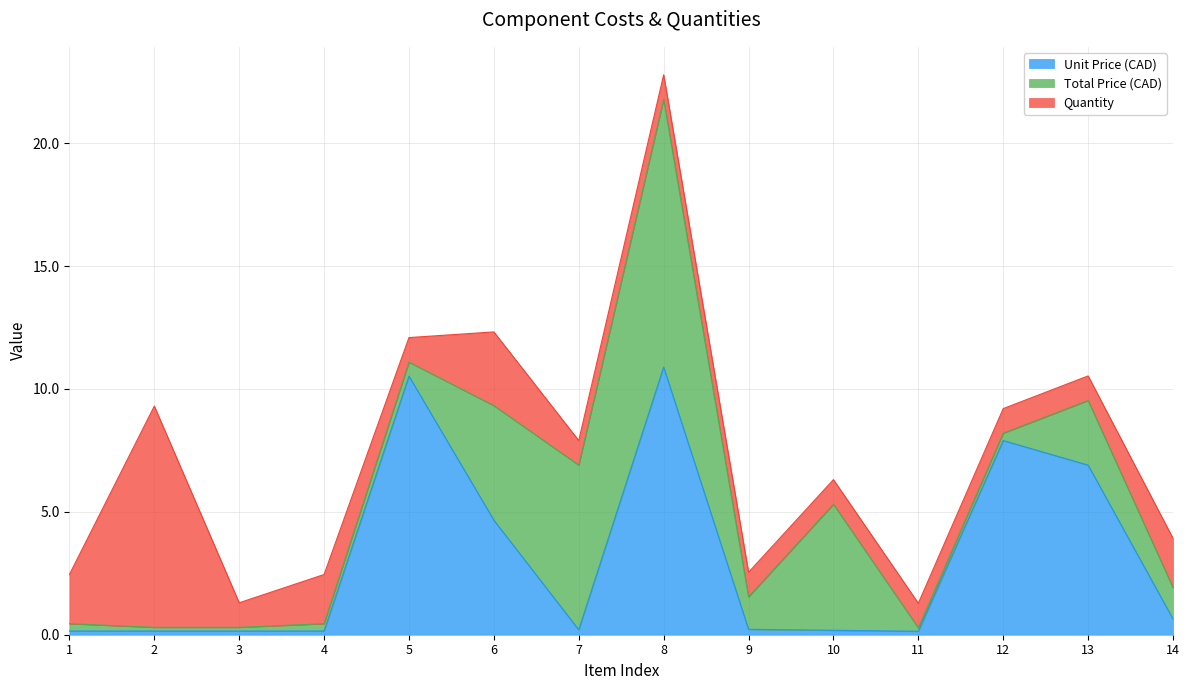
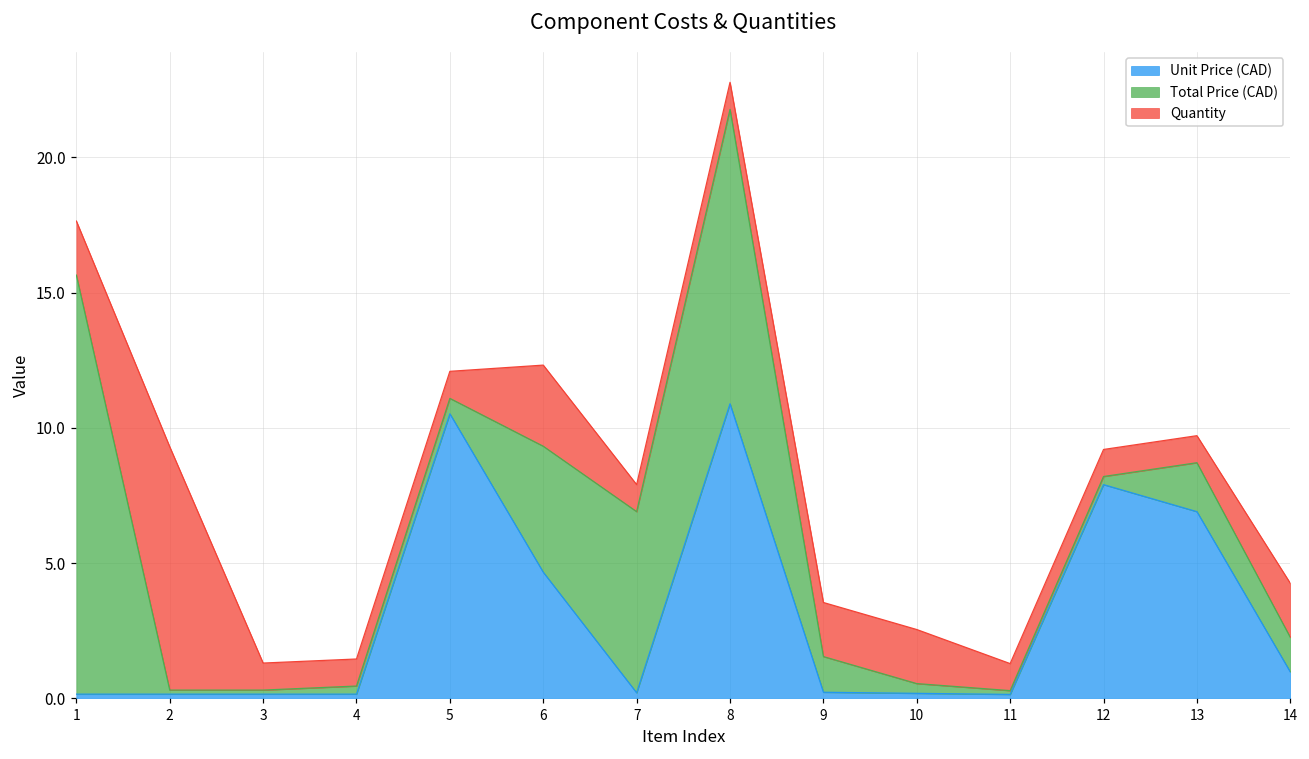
Total Price (CAD), 1: 0.3 -> 15.5
Quantity, 4: 2 -> 1
Quantity, 9: 1 -> 2
Total Price (CAD), 10: 5.1 -> 0.4
Quantity, 10: 1 -> 2
Total Price (CAD), 13: 2.6 -> 1.8
Unit Price (CAD), 14: 0.6 -> 1.0
